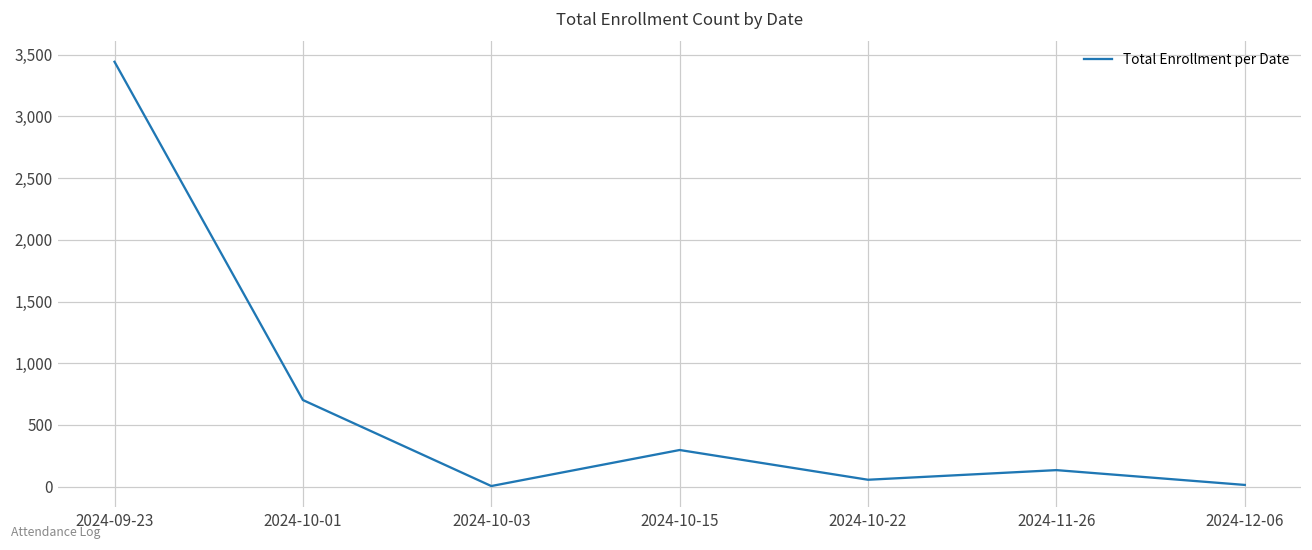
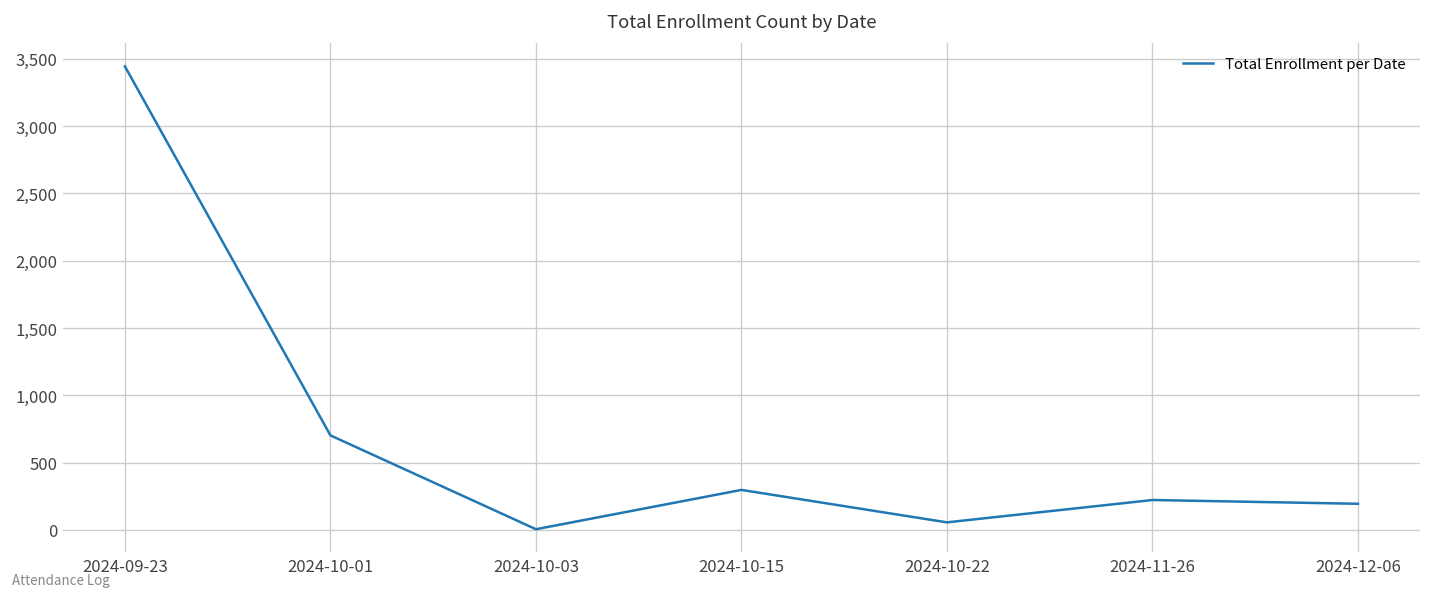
2024-11-26: 130 -> 220
2024-12-06: 10 -> 190
